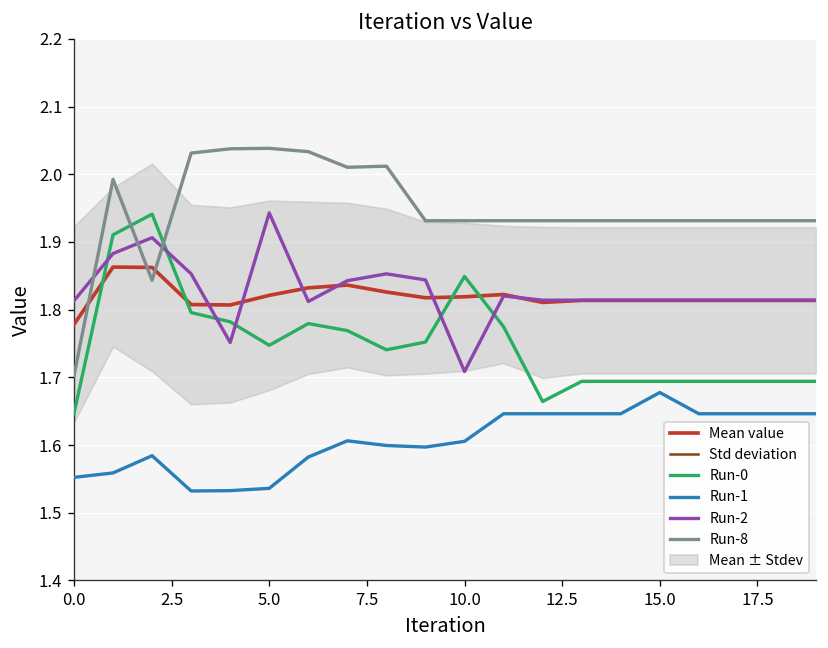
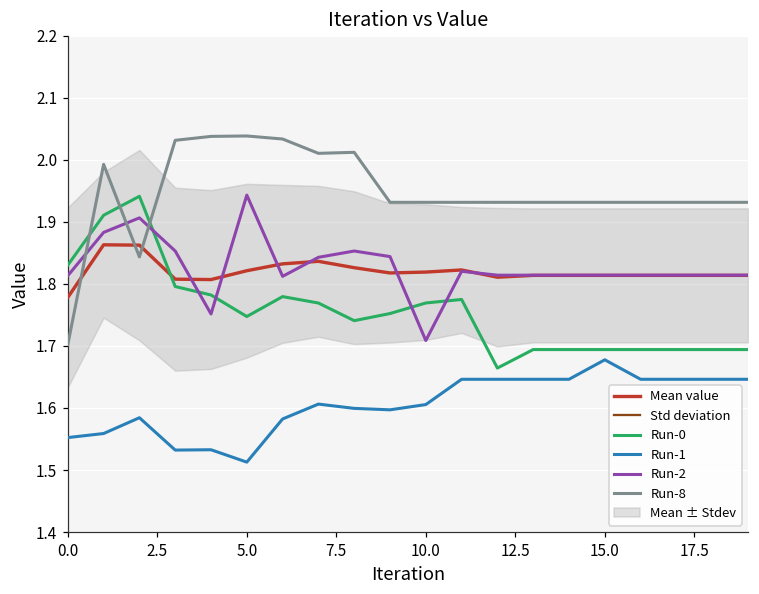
Run-0, 0.0: 1.65 -> 1.83
Run-1, 5.0: 1.54 -> 1.51
Run-0, 10.0: 1.85 -> 1.77
